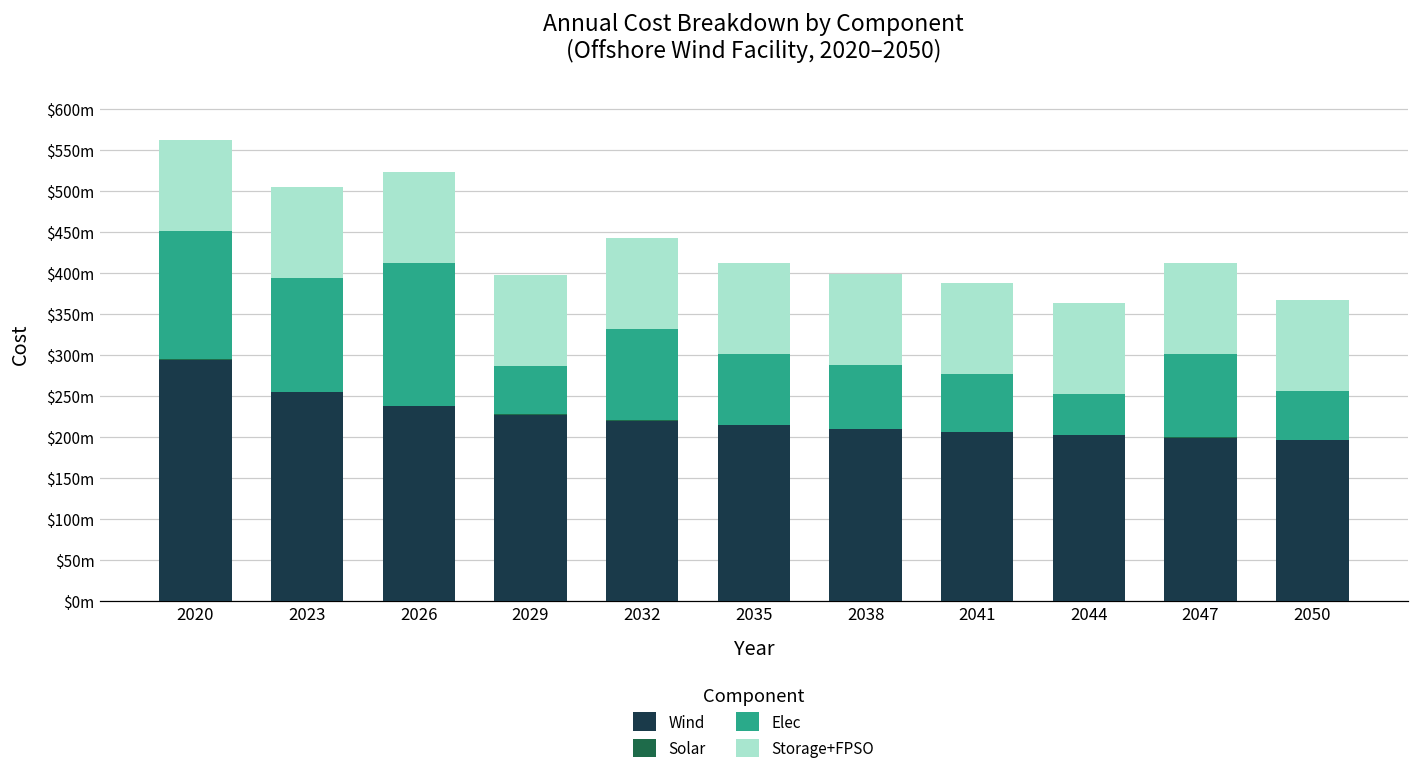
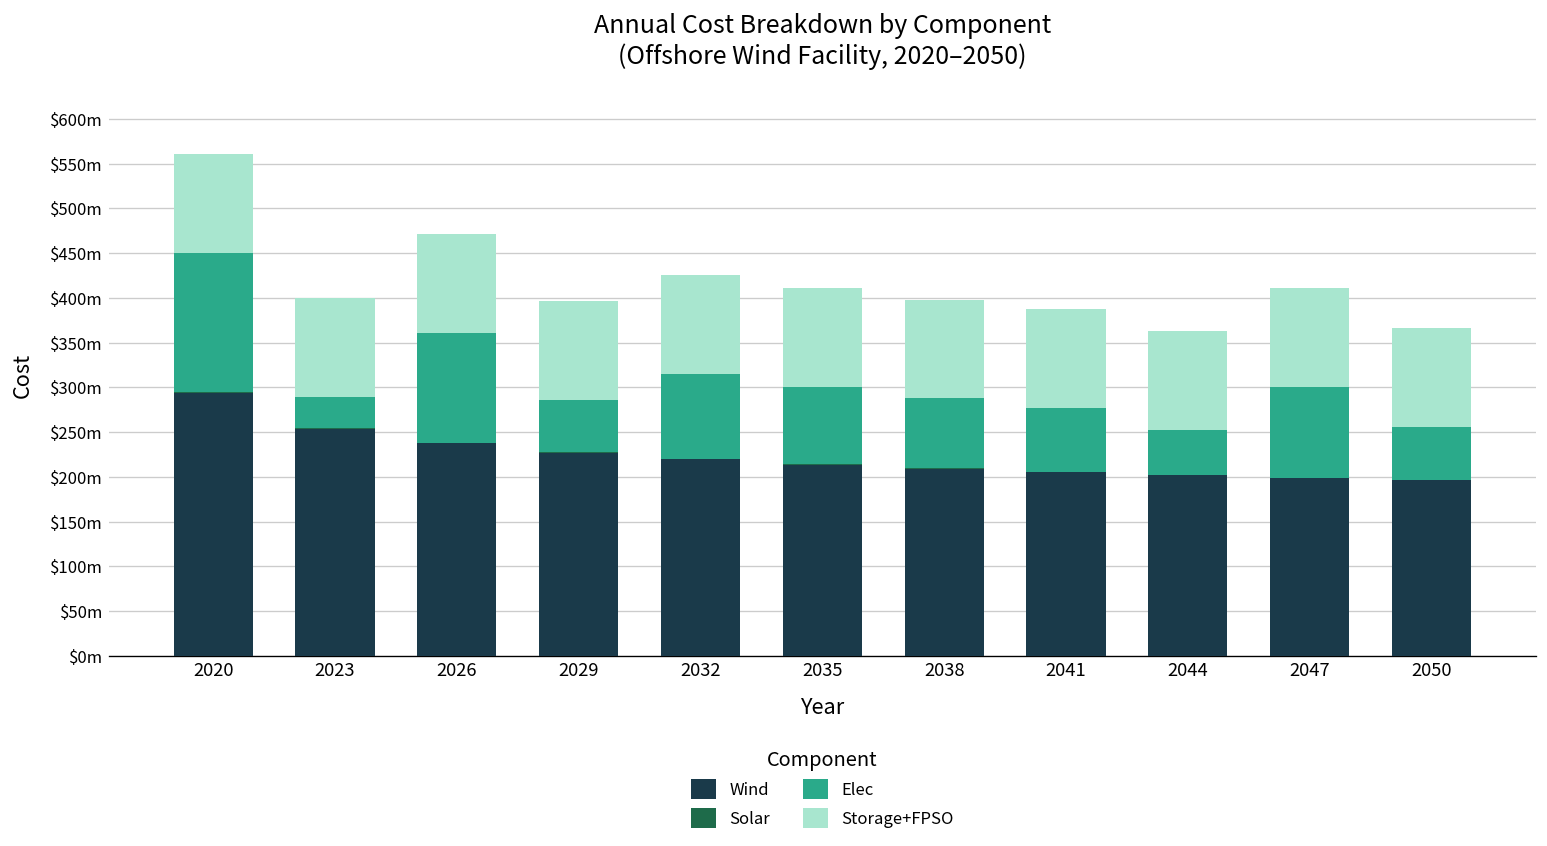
Elec, 2023: $140m -> $30m
Elec, 2026: $170m -> $120m
Elec, 2032: $110m -> $90m
